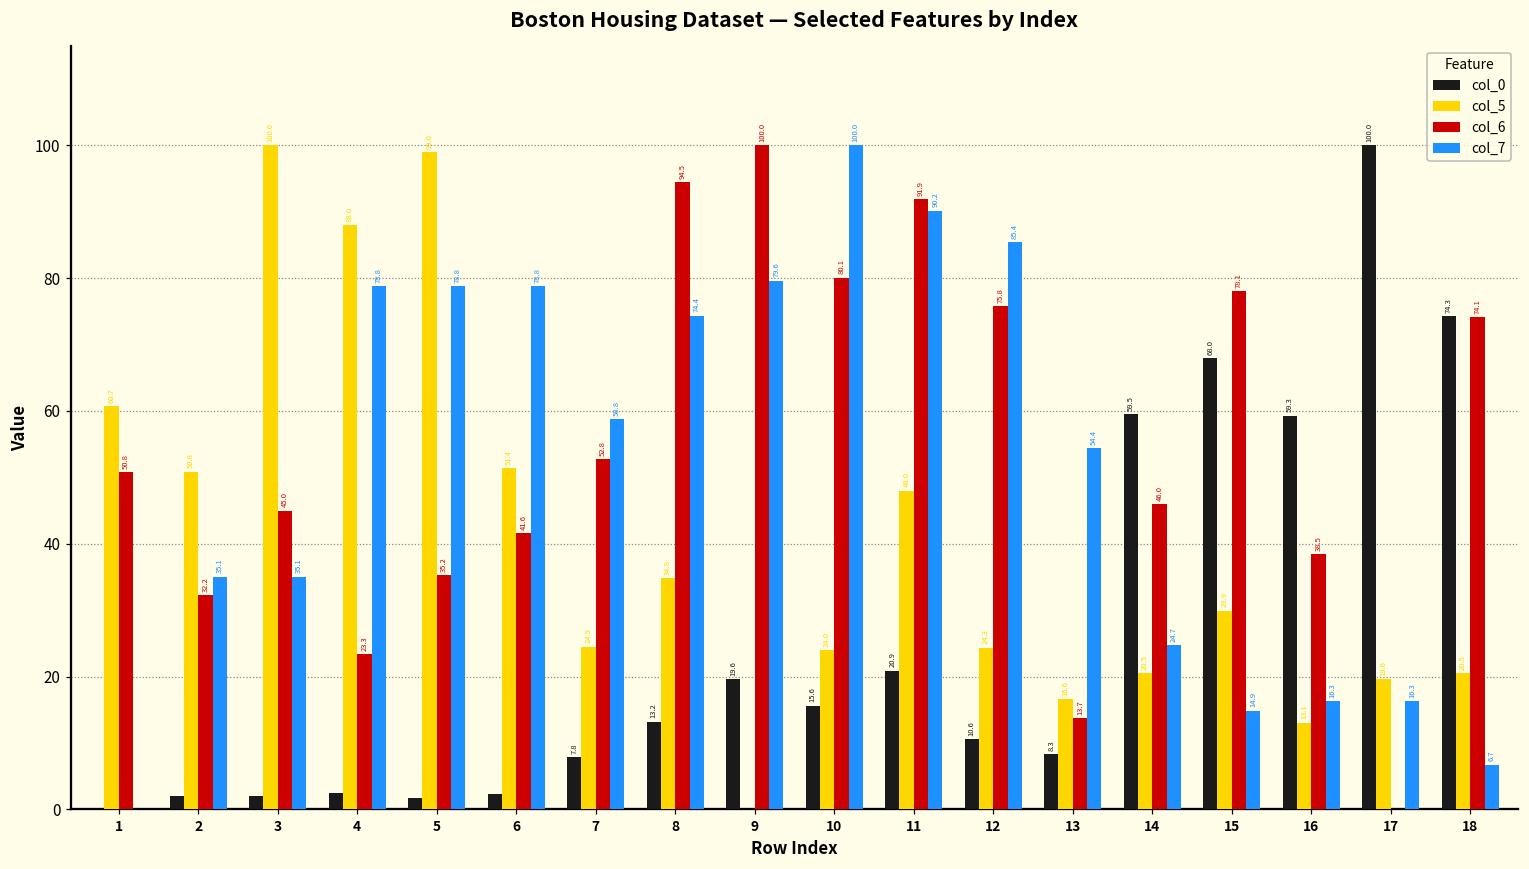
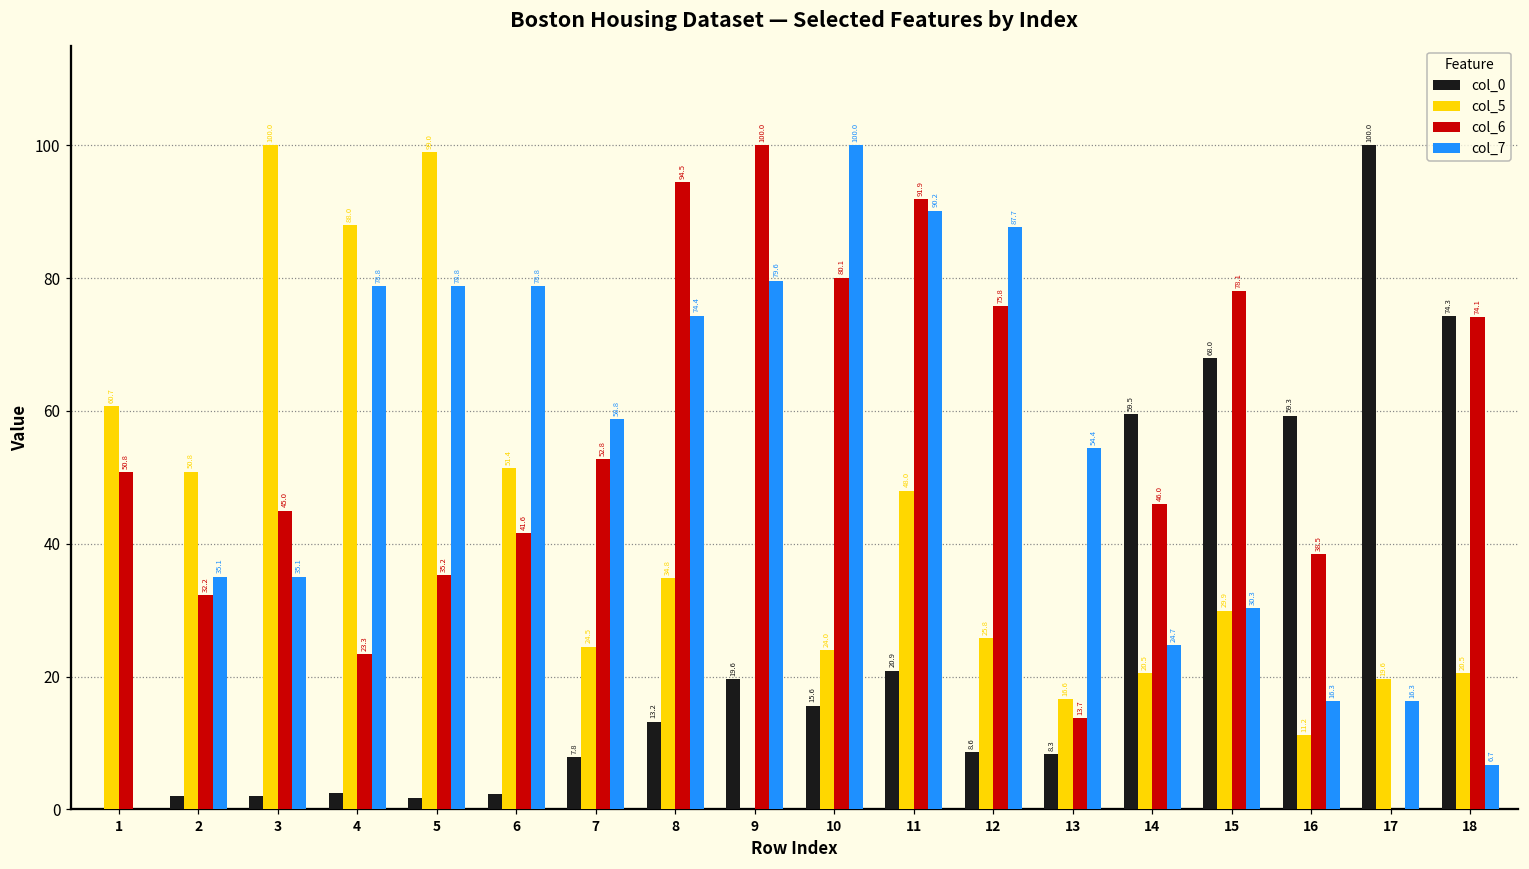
col_0, 12: 10.6 -> 8.6
col_5, 12: 24.3 -> 25.8
col_7, 12: 85.4 -> 87.7
col_7, 15: 14.9 -> 30.3
col_5, 16: 13.1 -> 11.2
